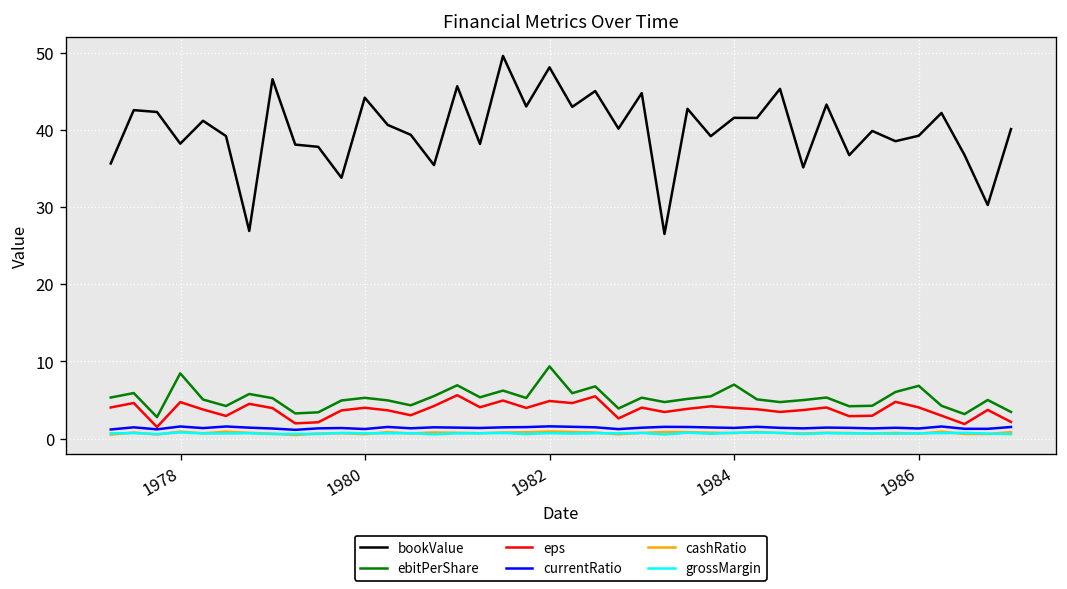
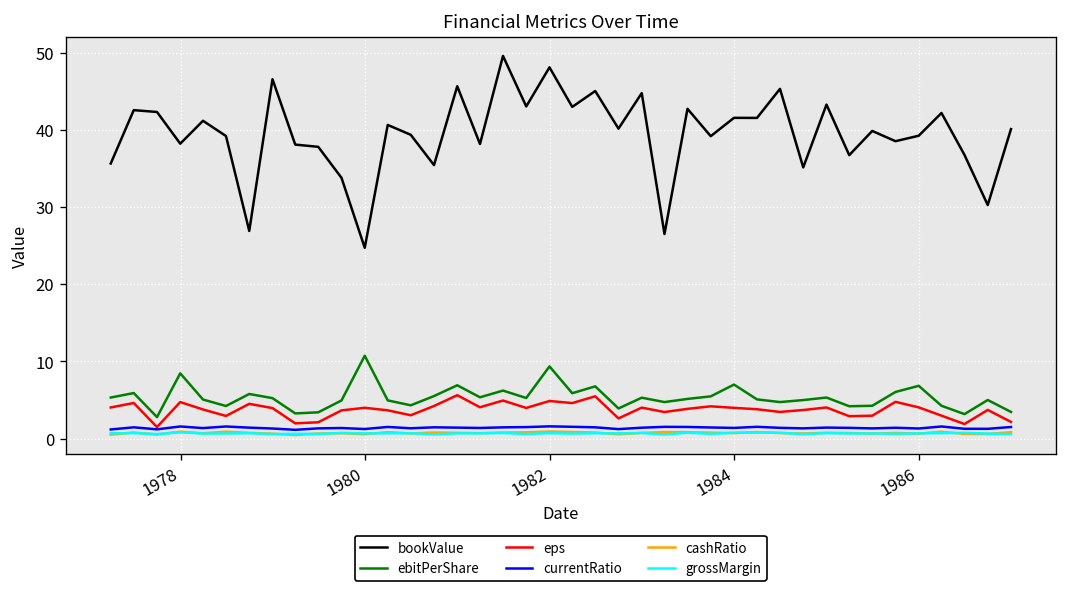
bookValue, 1980: 44 -> 25
ebitPerShare, 1980: 5 -> 11
